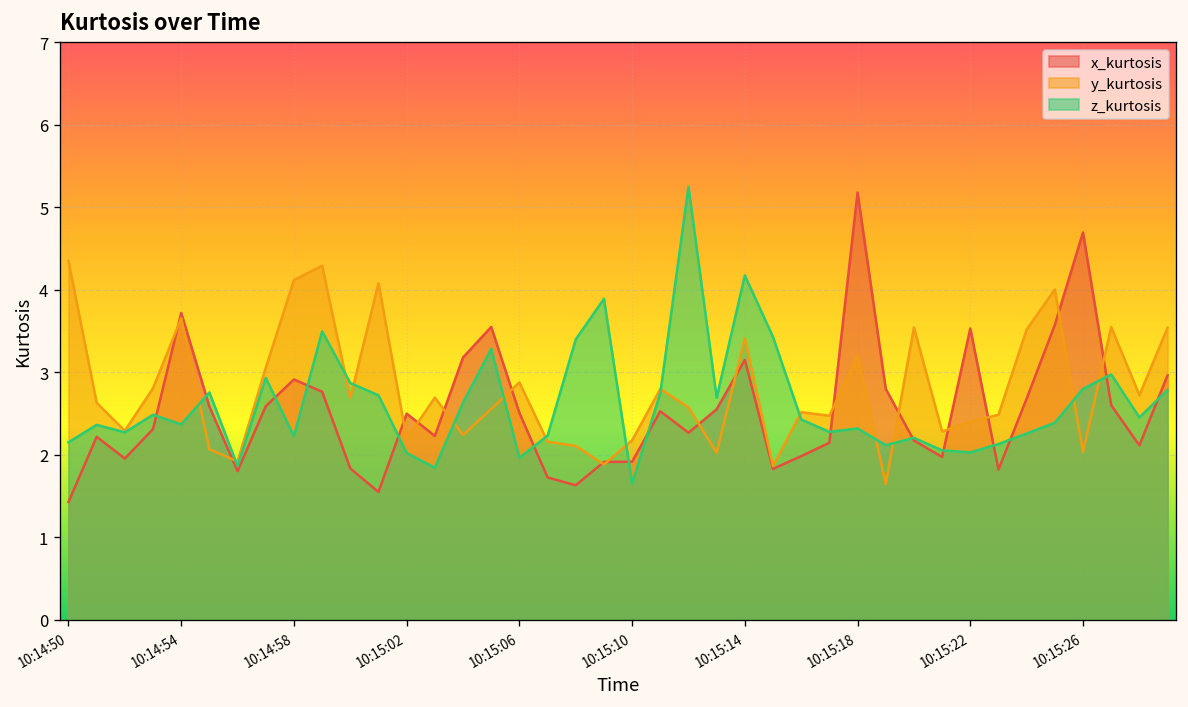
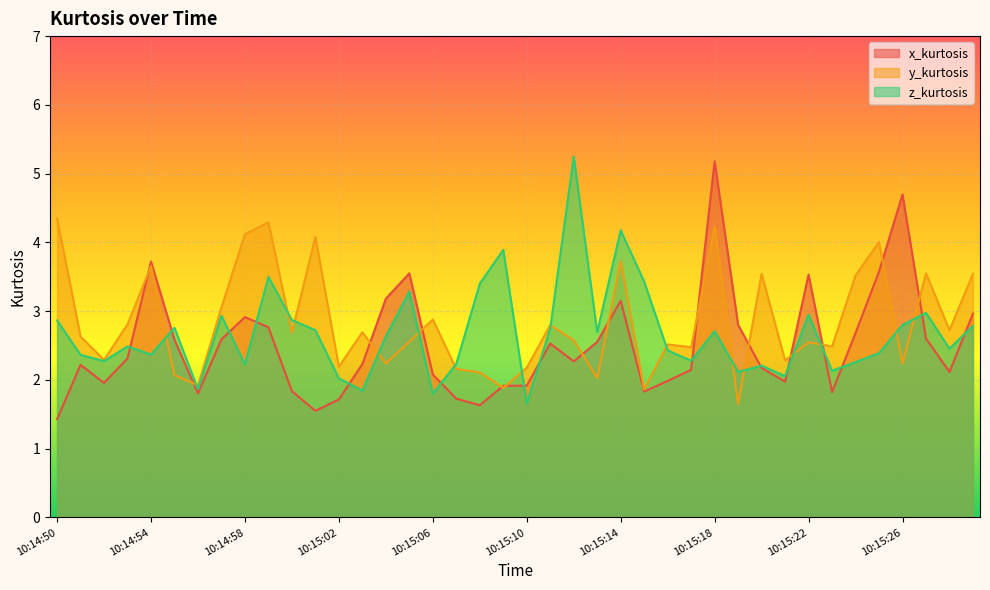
z_kurtosis, 10:14:50: 2.2 -> 2.9
x_kurtosis, 10:15:02: 2.5 -> 1.7
x_kurtosis, 10:15:06: 2.5 -> 2.1
z_kurtosis, 10:15:06: 2.0 -> 1.8
y_kurtosis, 10:15:14: 3.4 -> 3.7
y_kurtosis, 10:15:18: 3.2 -> 4.2
z_kurtosis, 10:15:18: 2.3 -> 2.7
y_kurtosis, 10:15:22: 2.4 -> 2.5
z_kurtosis, 10:15:22: 2.0 -> 2.9
y_kurtosis, 10:15:26: 2.0 -> 2.2
